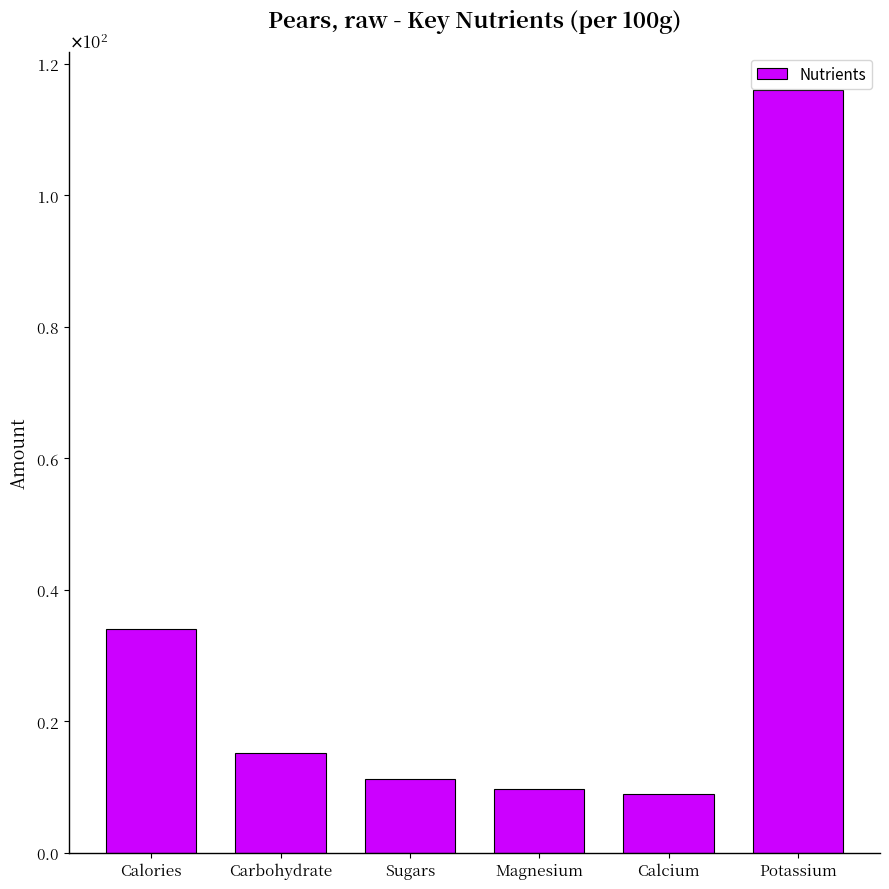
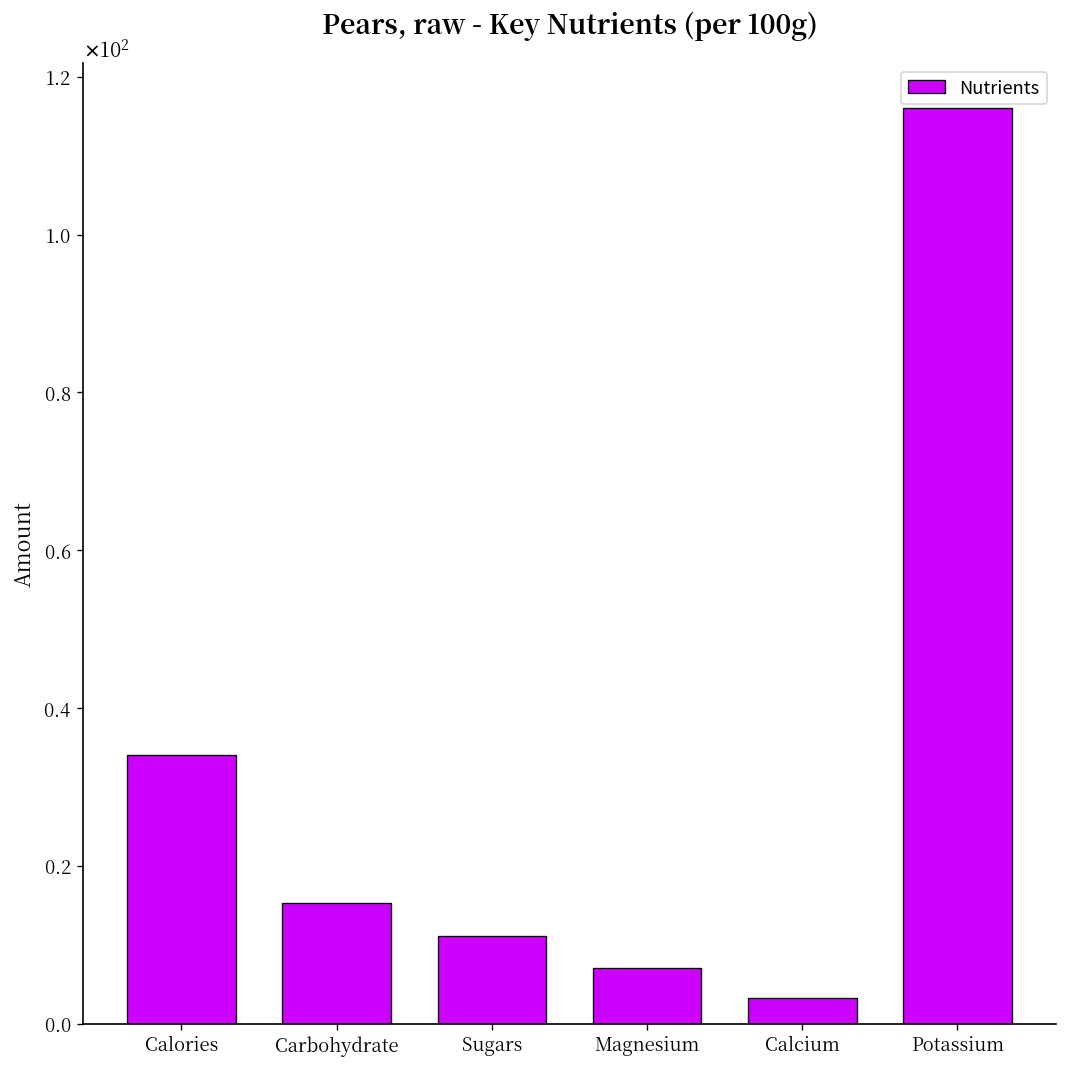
Magnesium: 10 -> 7
Calcium: 9 -> 3
